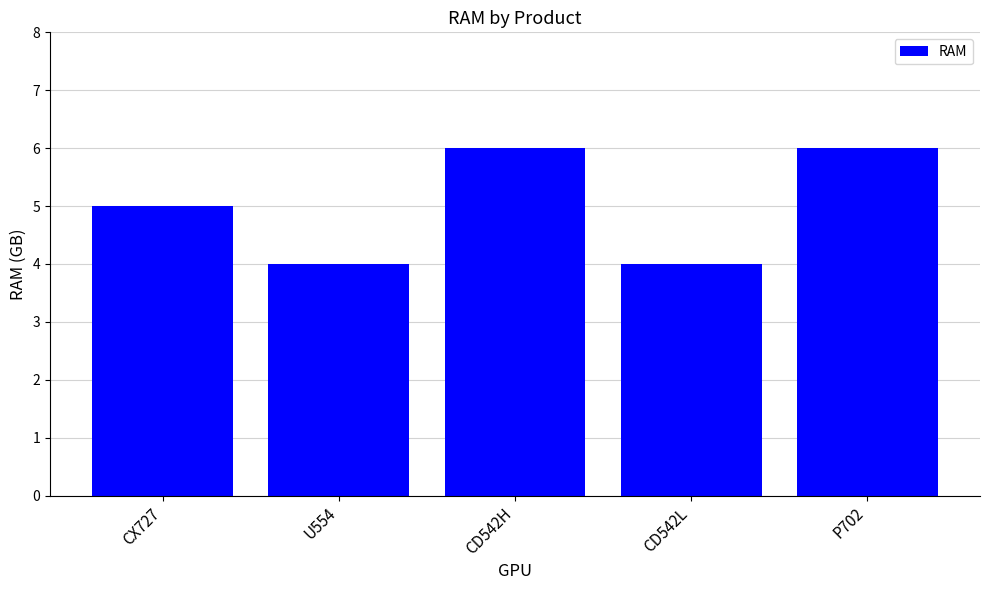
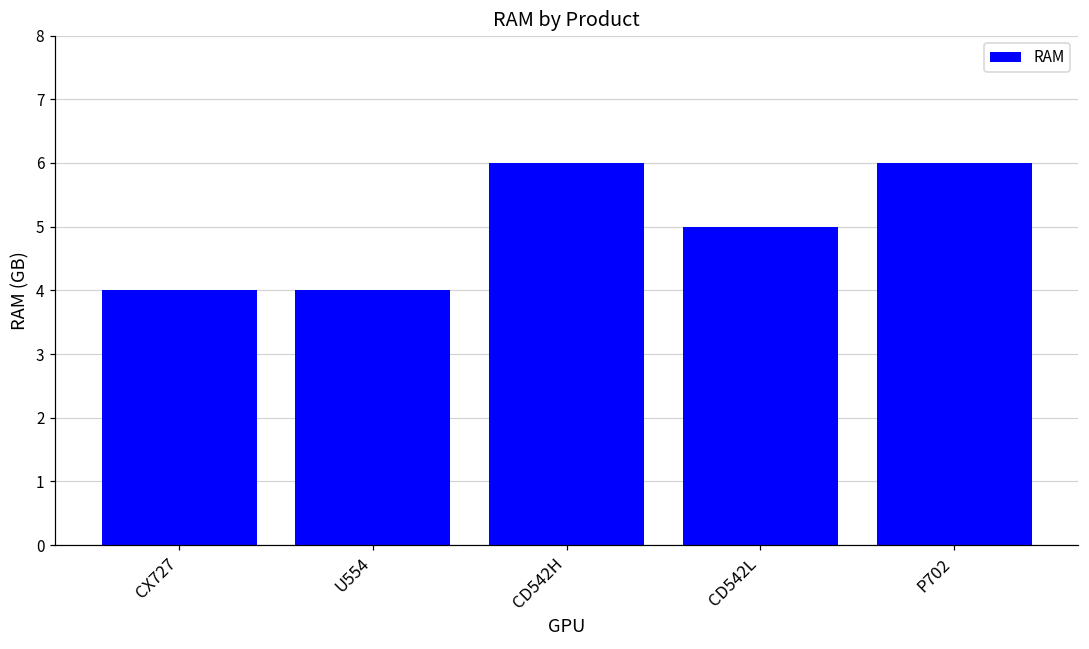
CX727: 5 -> 4
CD542L: 4 -> 5
